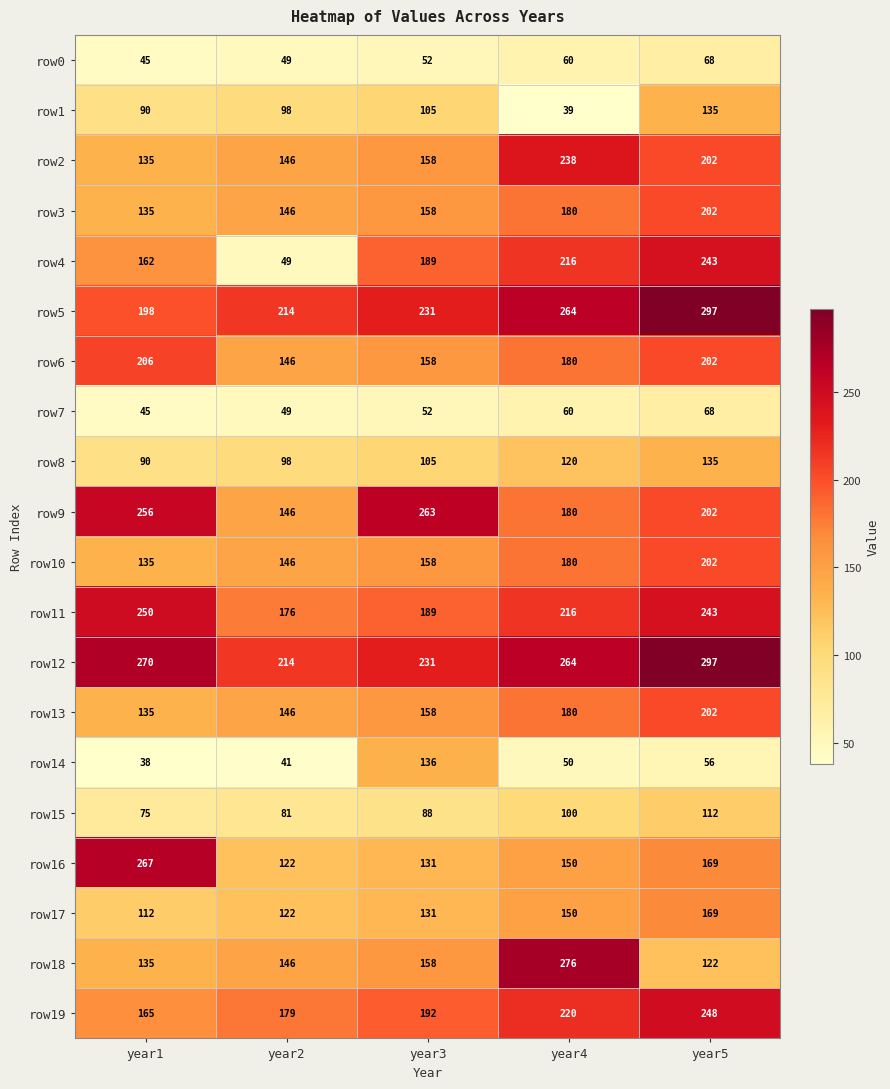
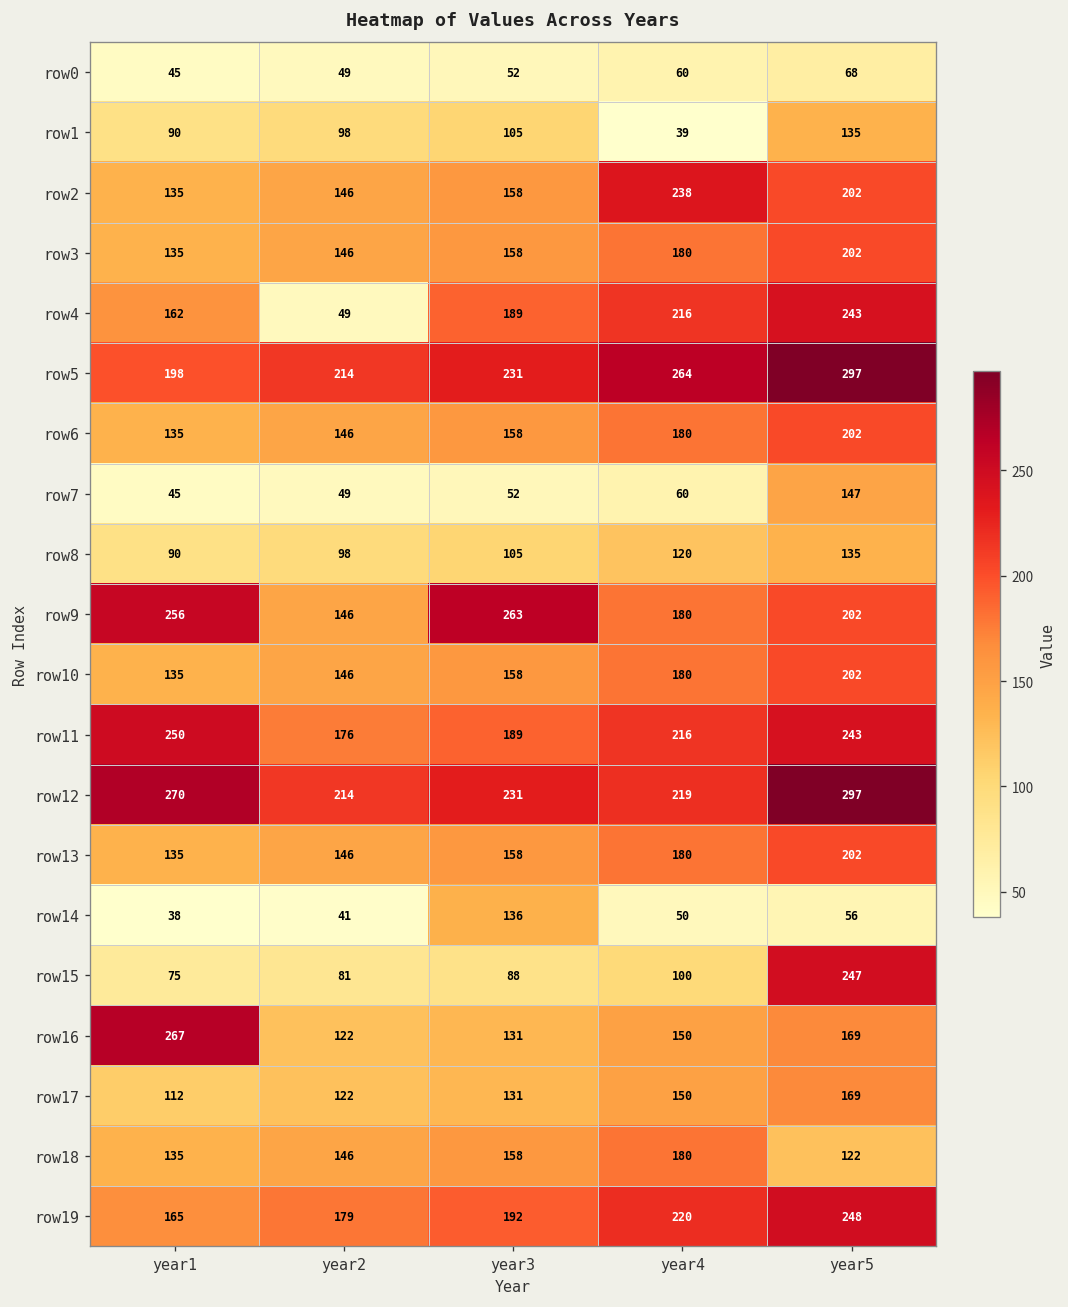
row6, year1: 206 -> 135
row7, year5: 68 -> 147
row12, year4: 264 -> 219
row15, year5: 112 -> 247
row18, year4: 276 -> 180
